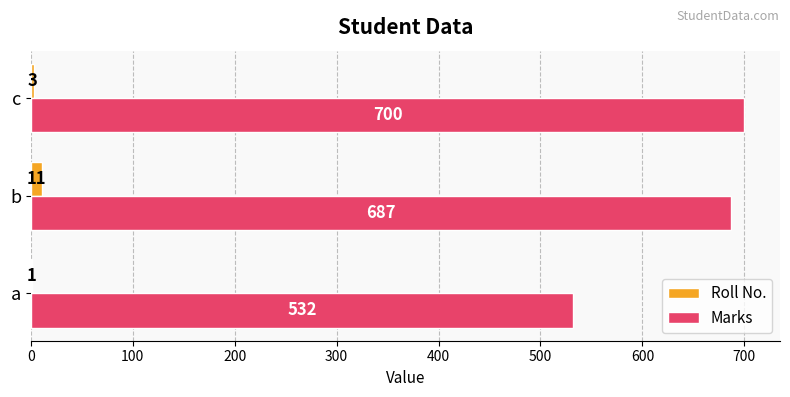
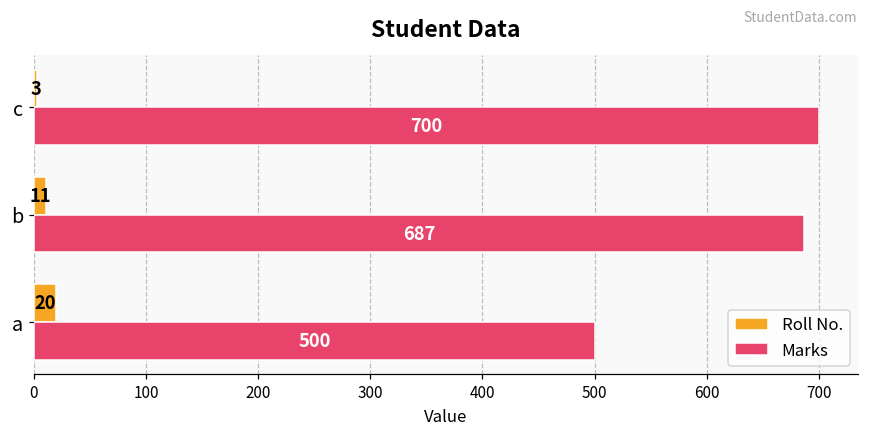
Roll No., a: 1 -> 20
Marks, a: 532 -> 500
